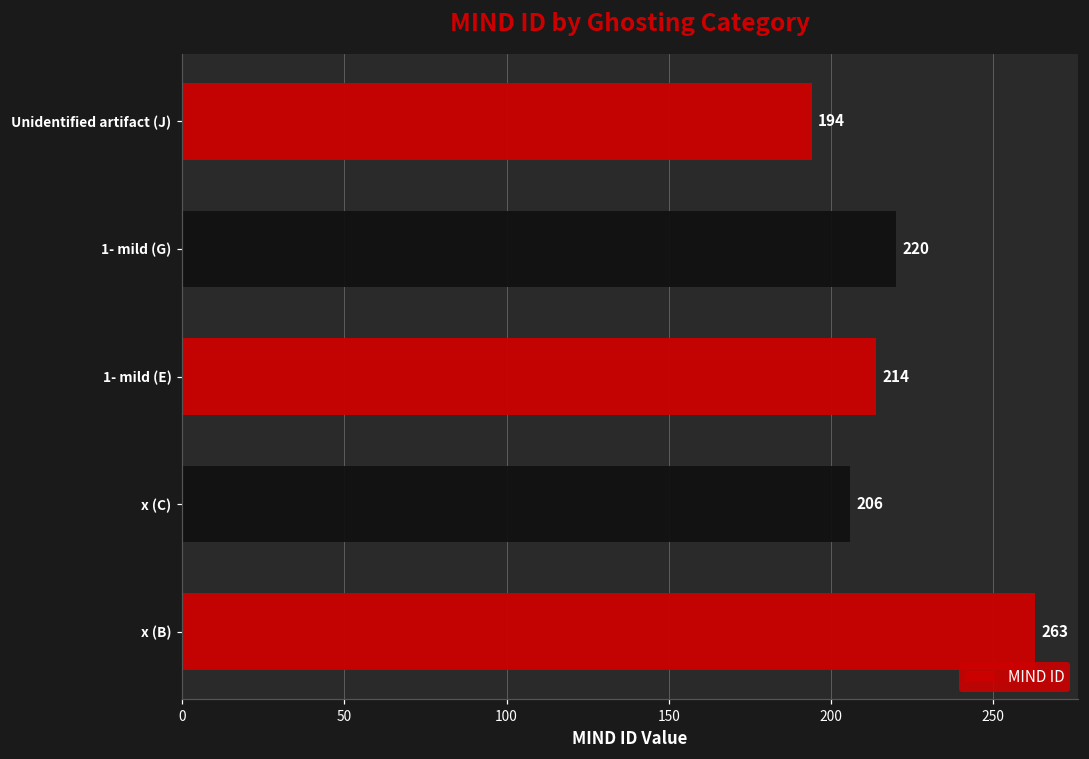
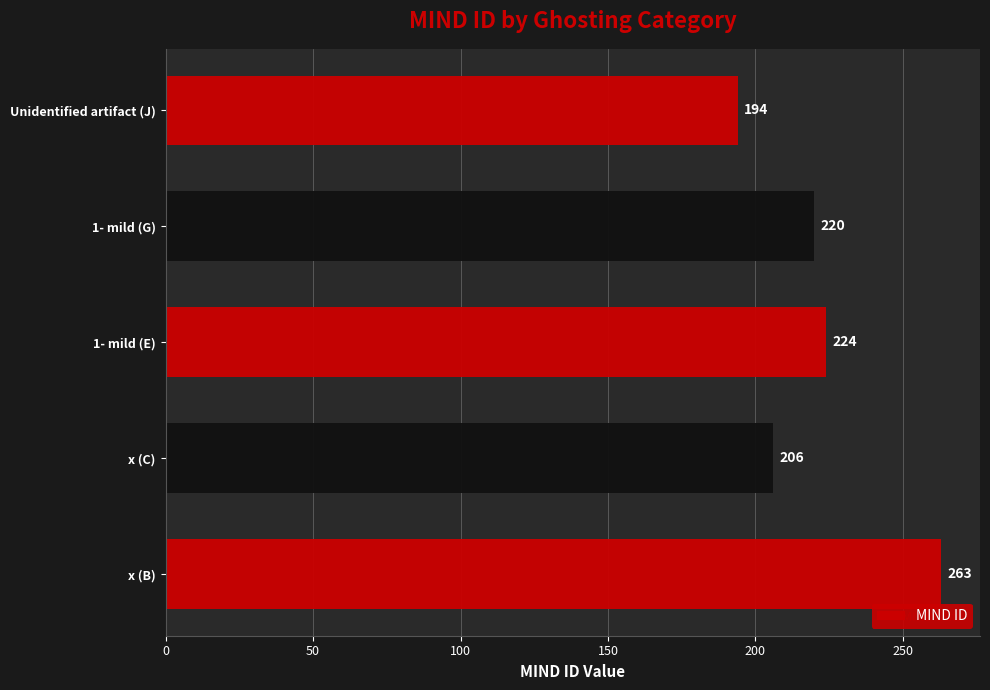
1- mild (E): 214 -> 224
